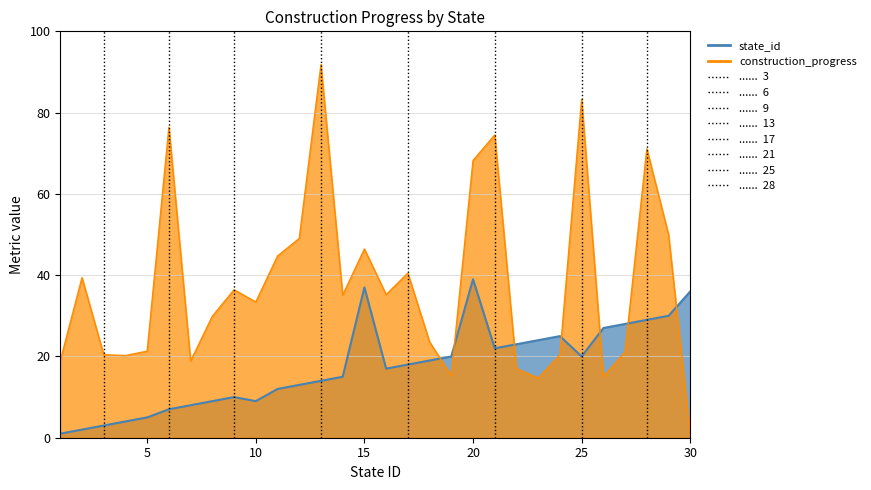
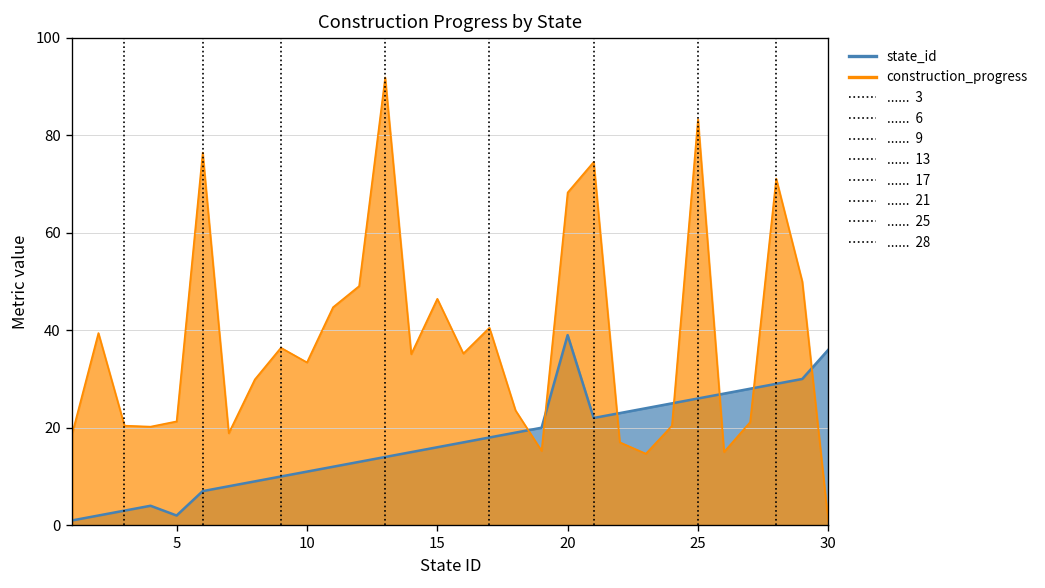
state_id, 5: 5 -> 2
state_id, 10: 9 -> 11
state_id, 15: 37 -> 16
state_id, 25: 20 -> 26
